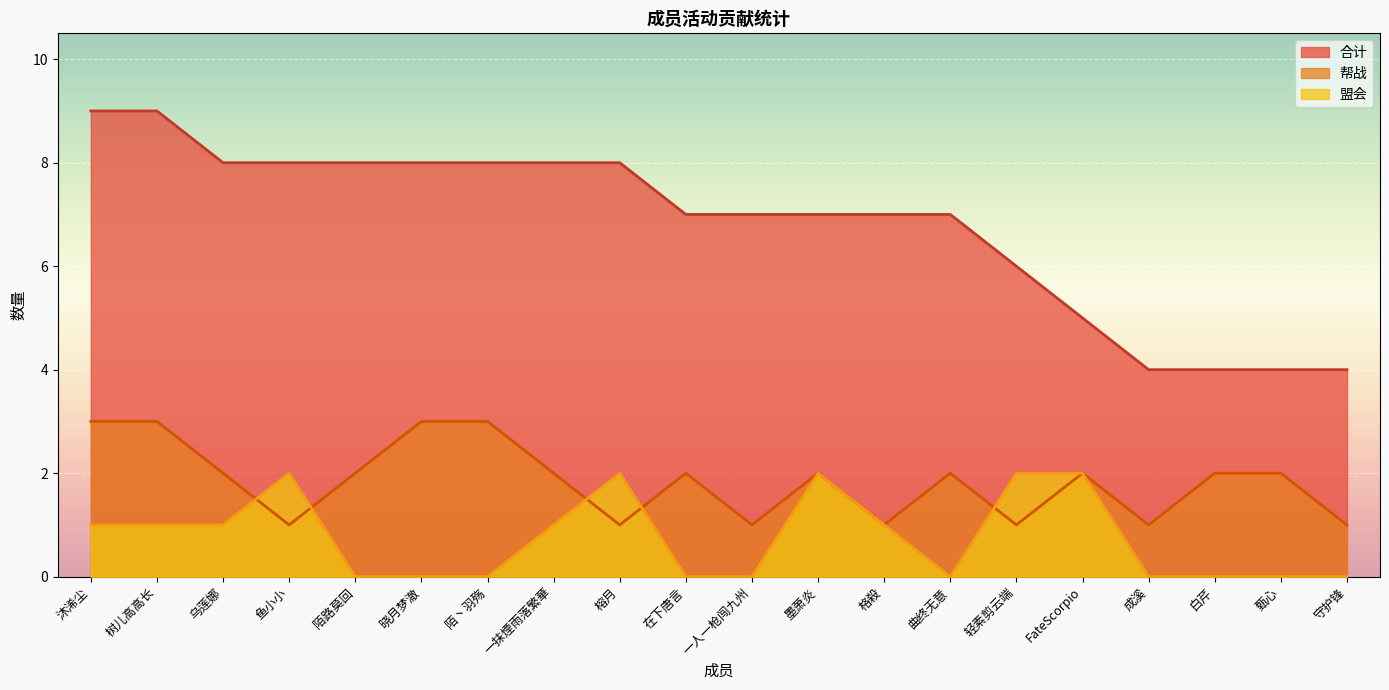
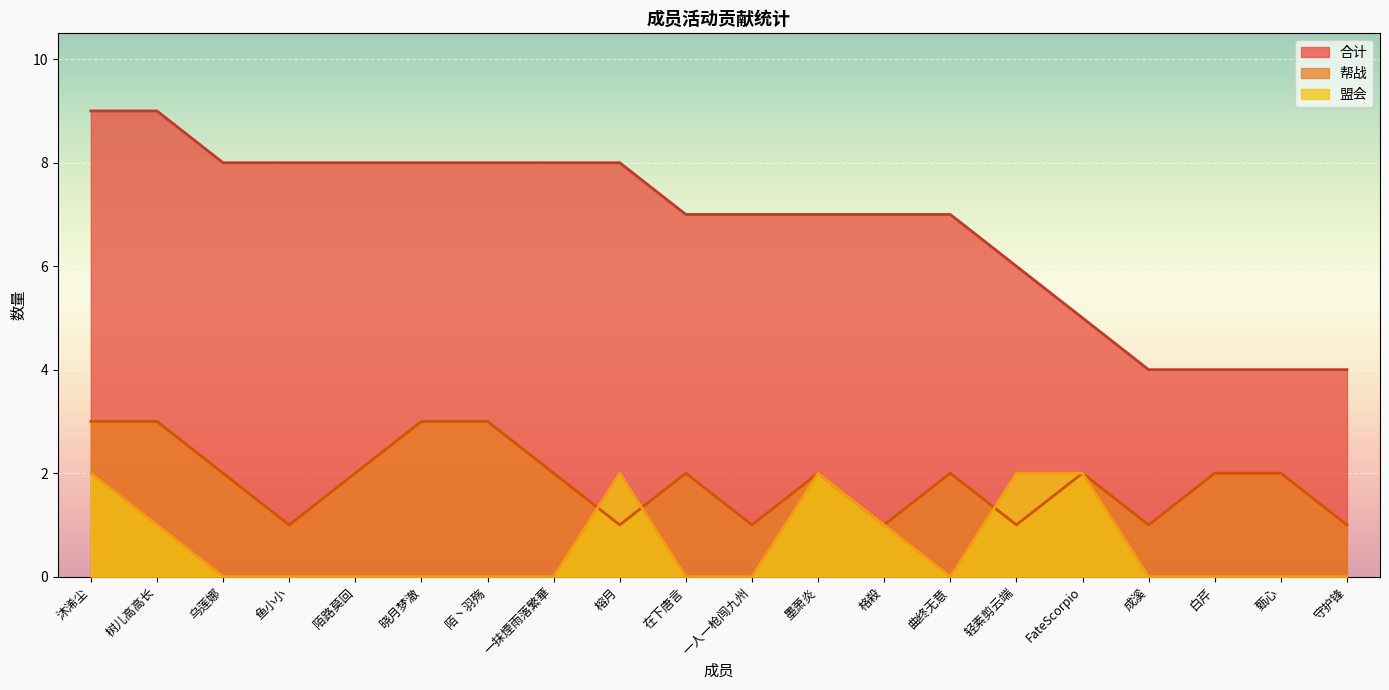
盟会, 沐浠尘: 1 -> 2
盟会, 乌莲娜: 1 -> 0
盟会, 鱼小小: 2 -> 0
盟会, 一抹煙雨落繁華: 1 -> 0
